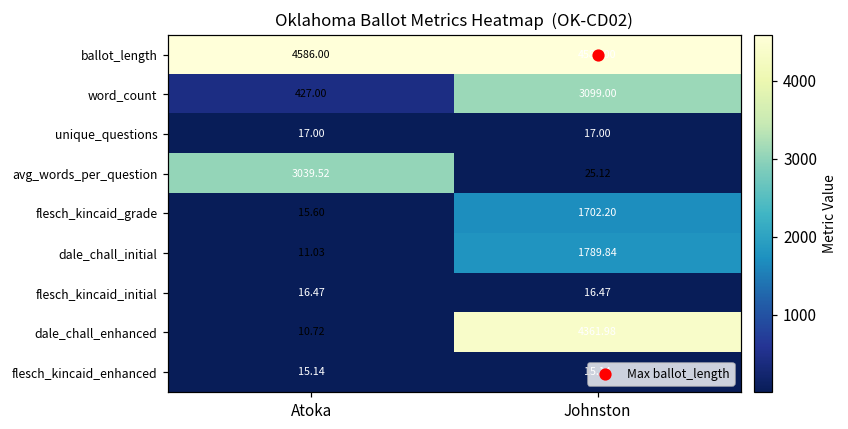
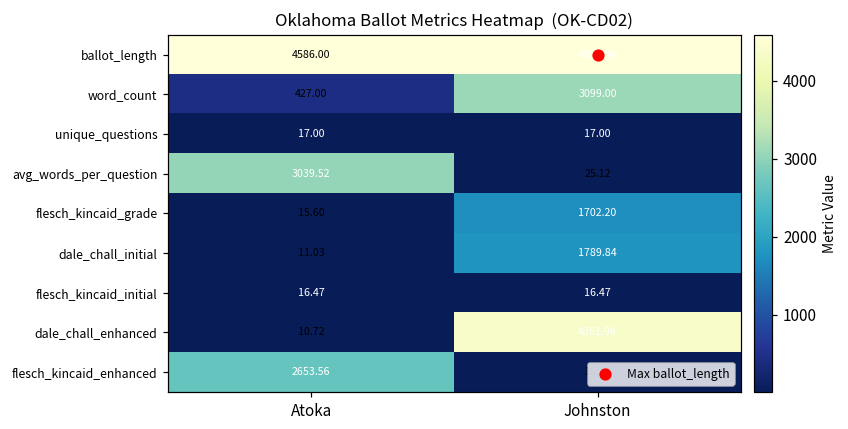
flesch_kincaid_enhanced, Atoka: 15.14 -> 2653.56
